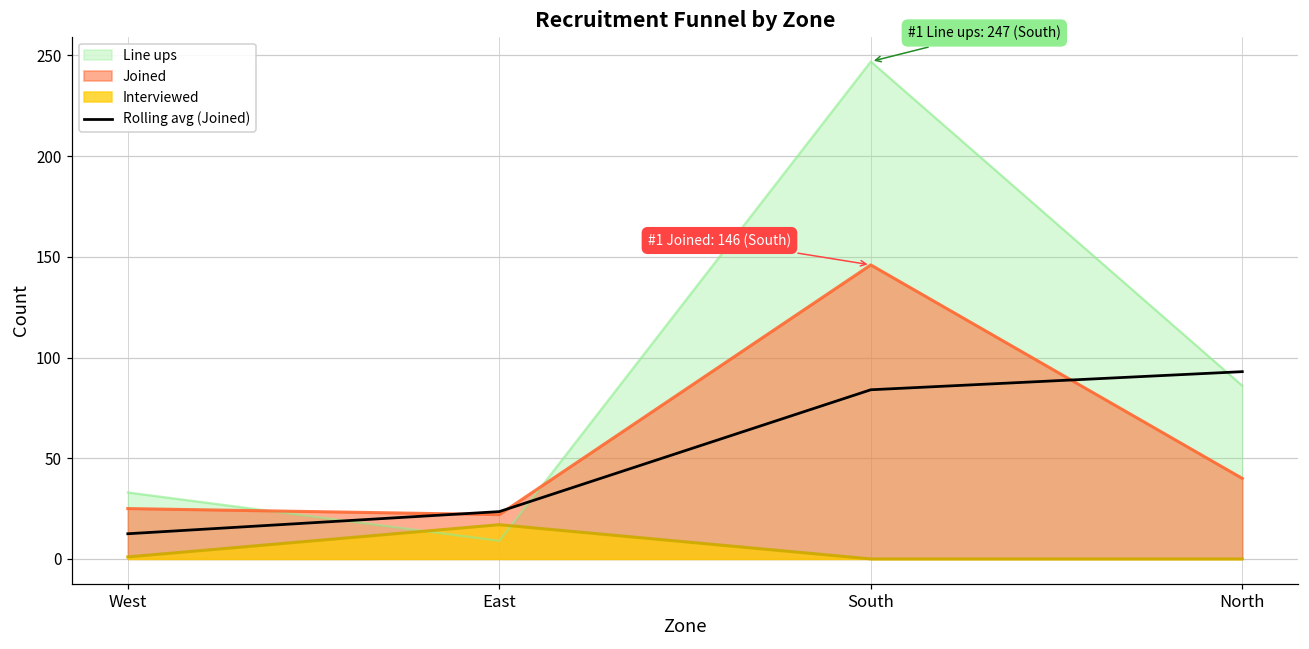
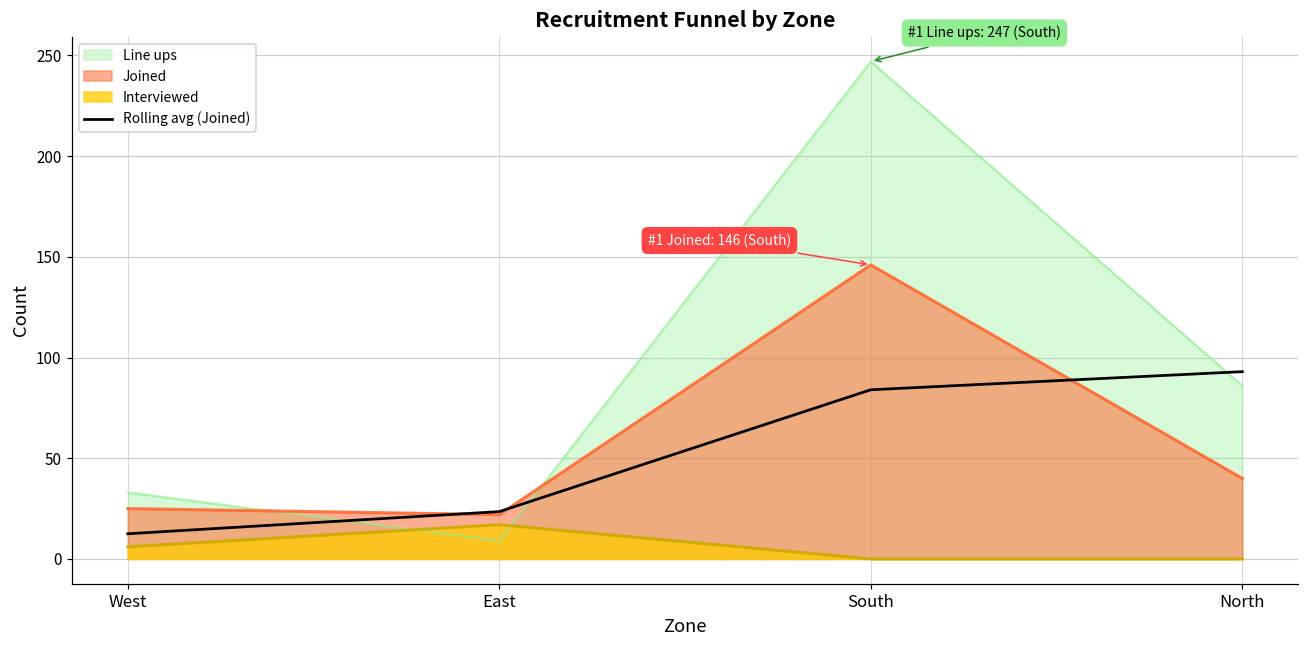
Interviewed, West: 1 -> 6
